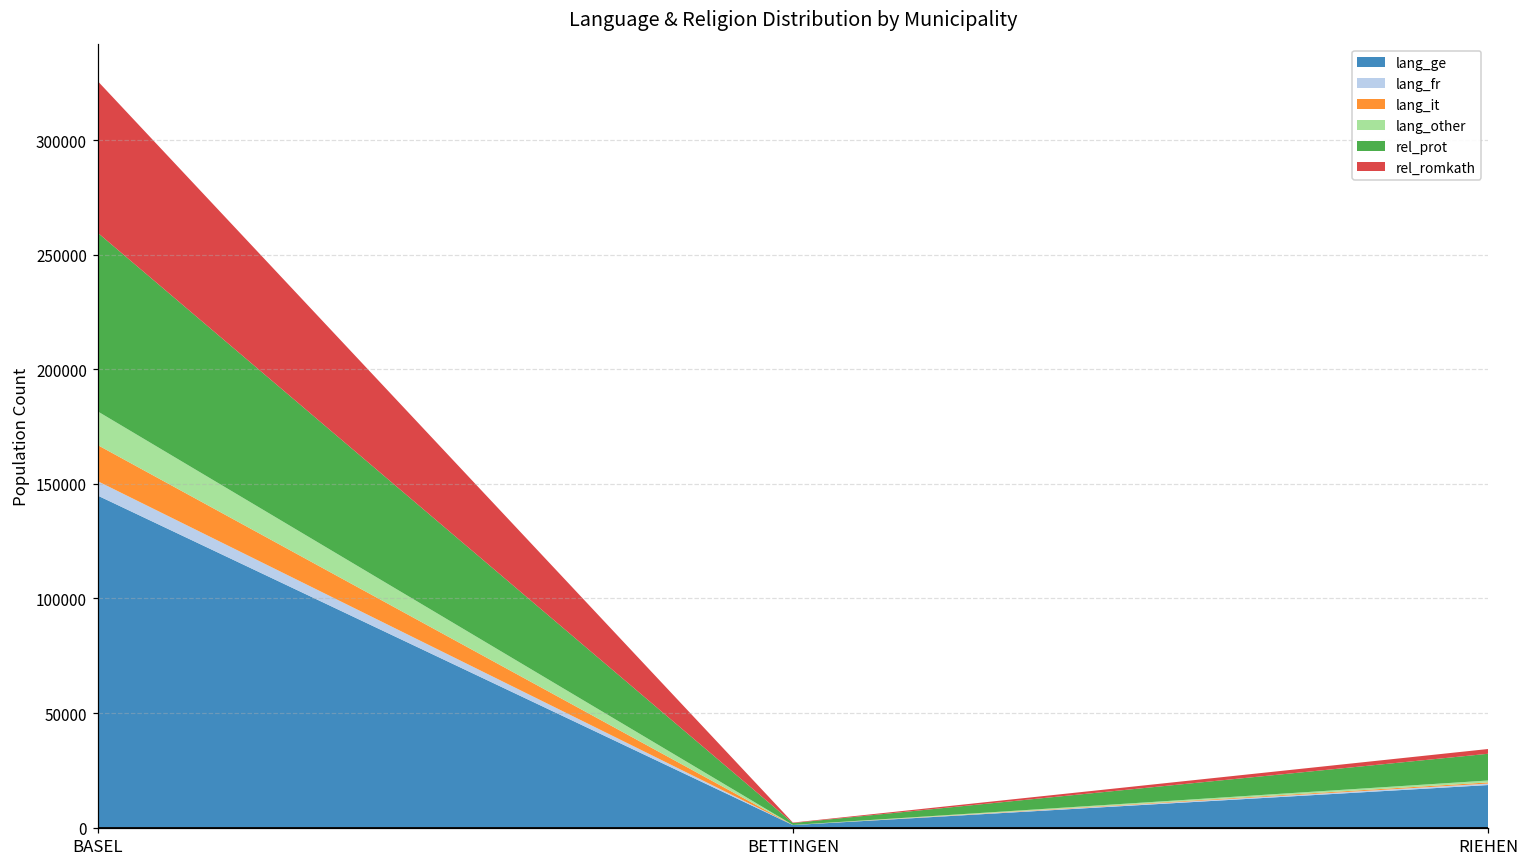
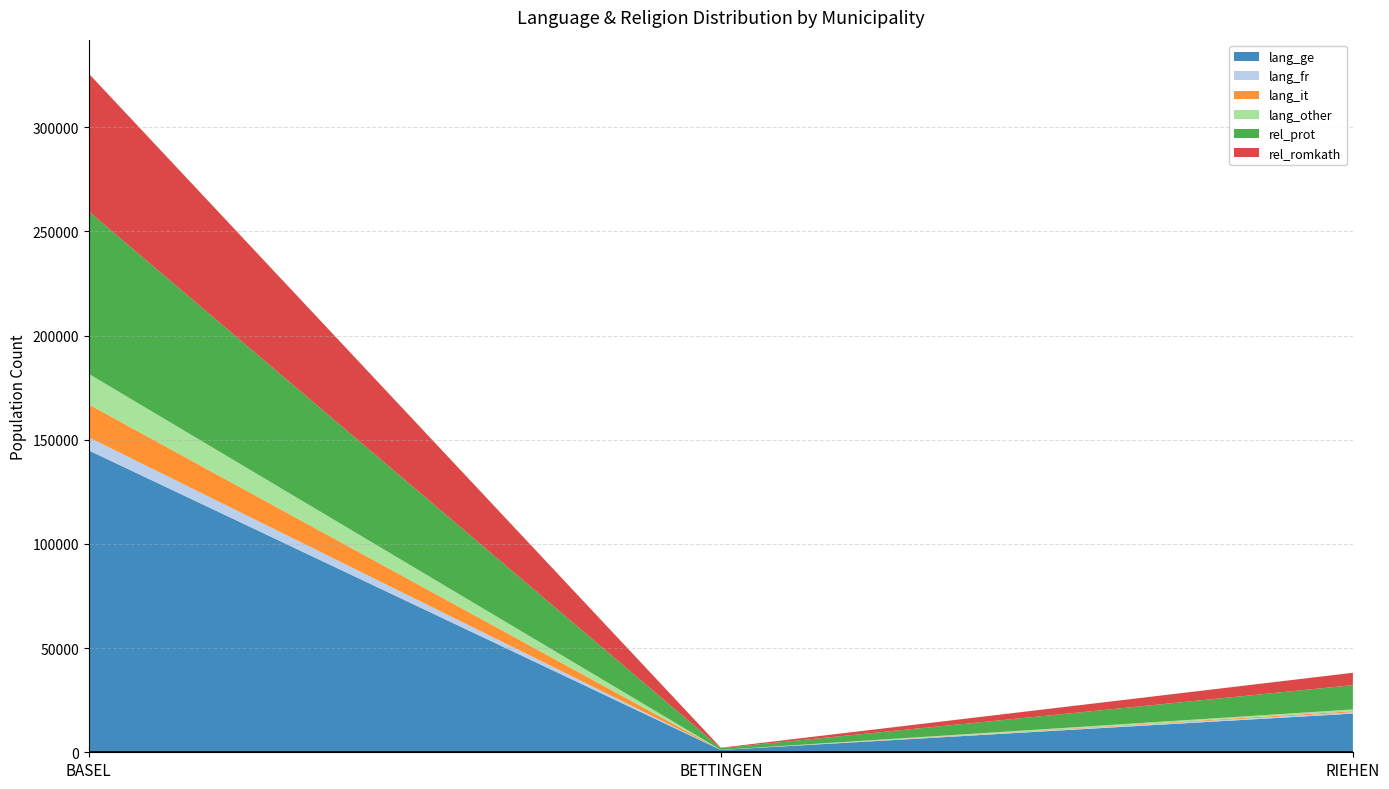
rel_romkath, RIEHEN: 2000 -> 6000
